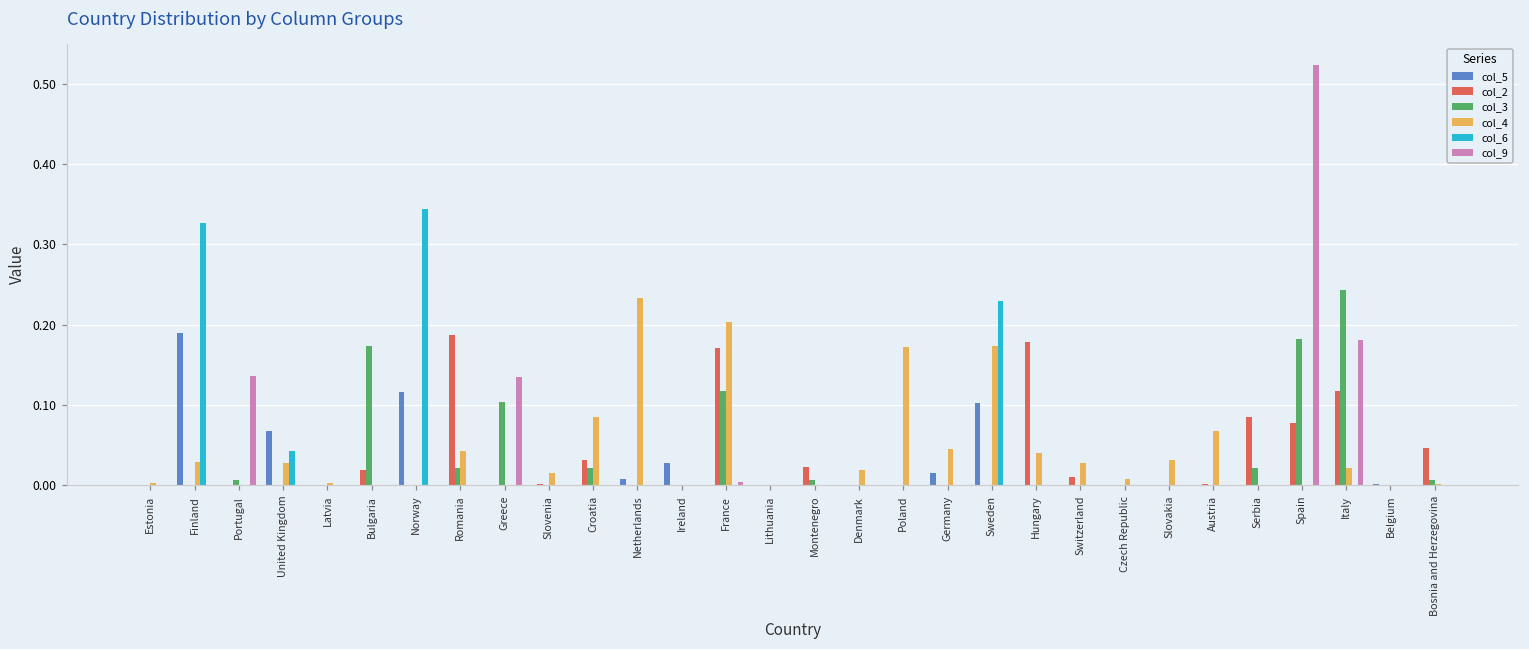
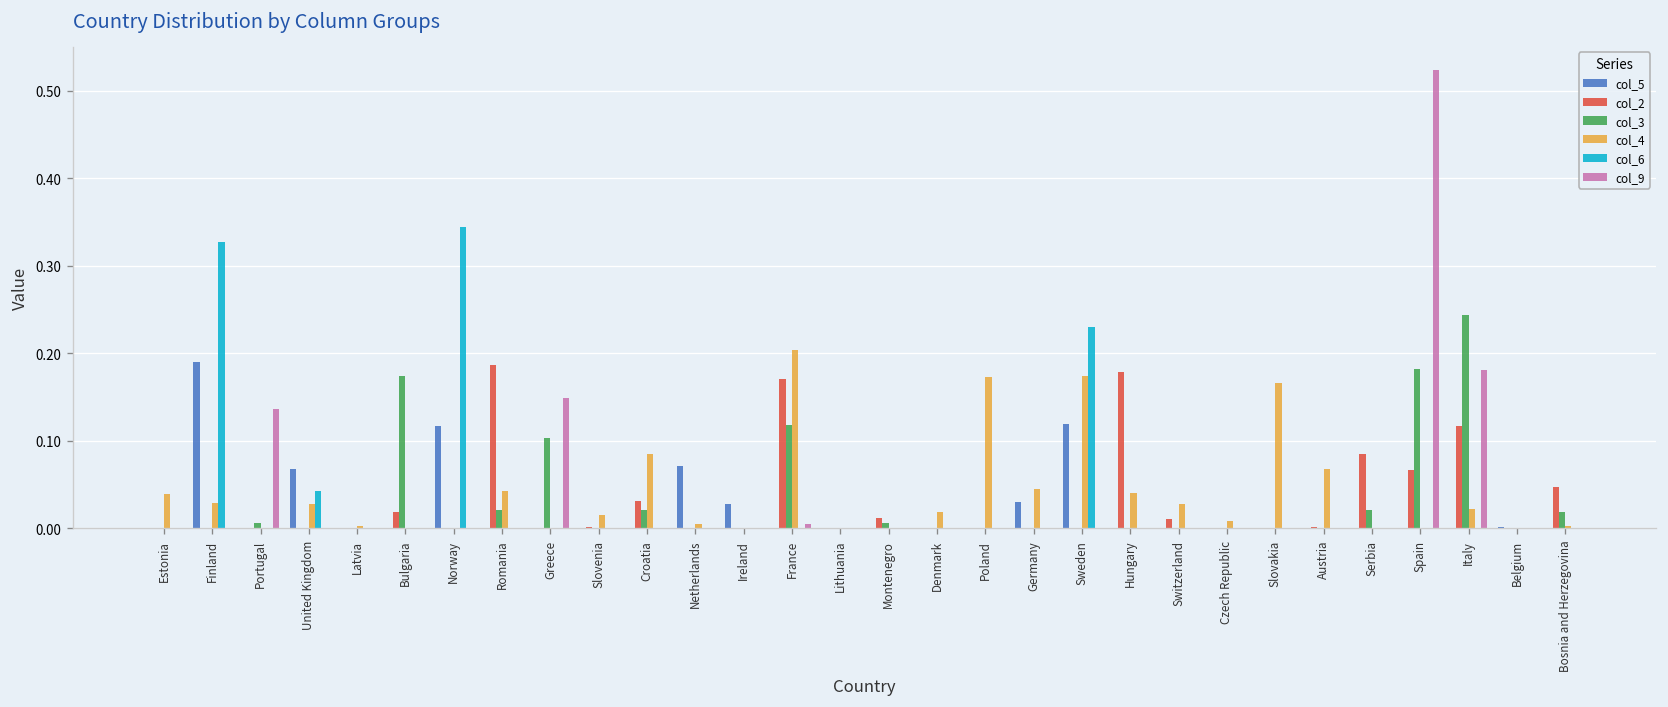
col_4, Estonia: 0.00 -> 0.04
col_9, Greece: 0.13 -> 0.15
col_5, Netherlands: 0.01 -> 0.07
col_4, Netherlands: 0.23 -> 0.01
col_2, Montenegro: 0.02 -> 0.01
col_5, Germany: 0.02 -> 0.03
col_5, Sweden: 0.10 -> 0.12
col_4, Slovakia: 0.03 -> 0.17
col_2, Spain: 0.08 -> 0.07
col_3, Bosnia and Herzegovina: 0.01 -> 0.02
